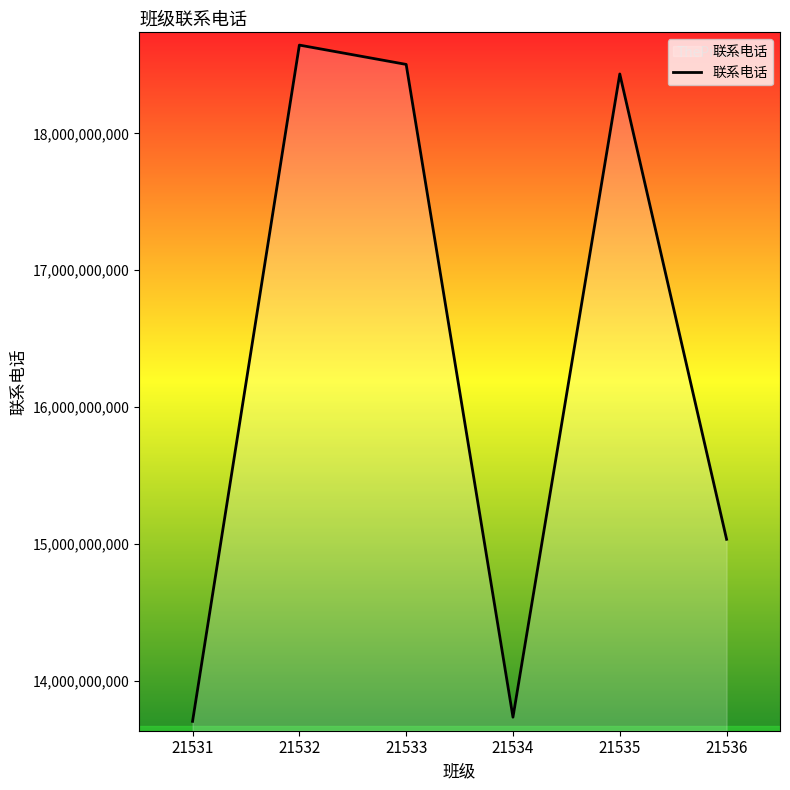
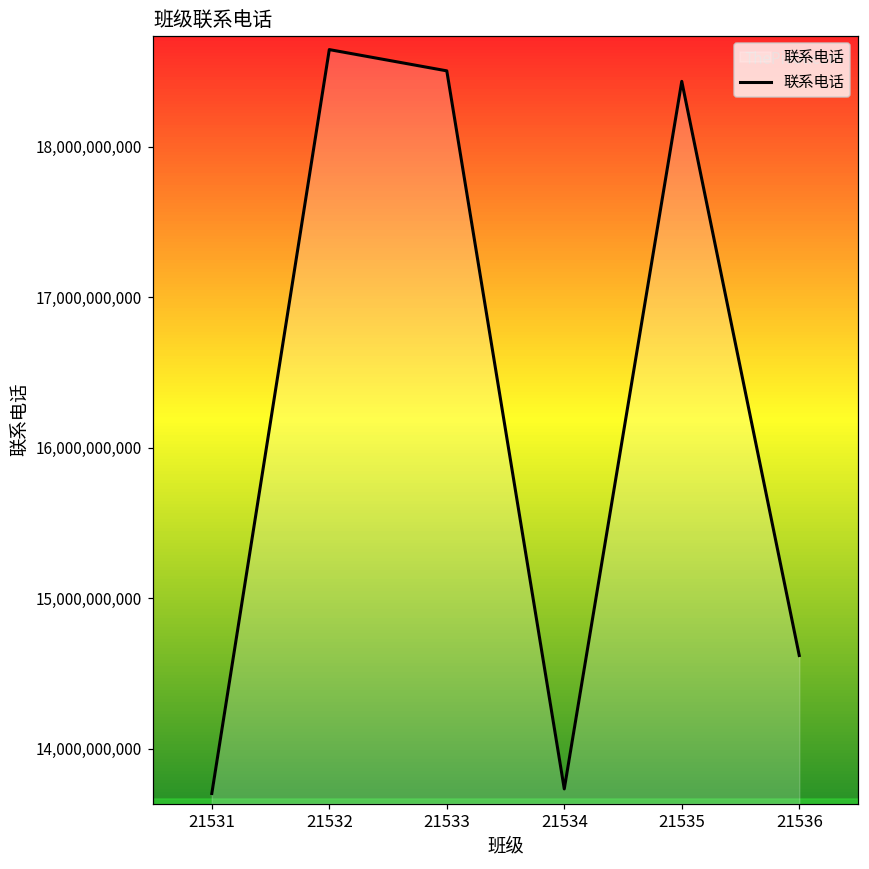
21536: 15,030,000,000 -> 14,620,000,000
